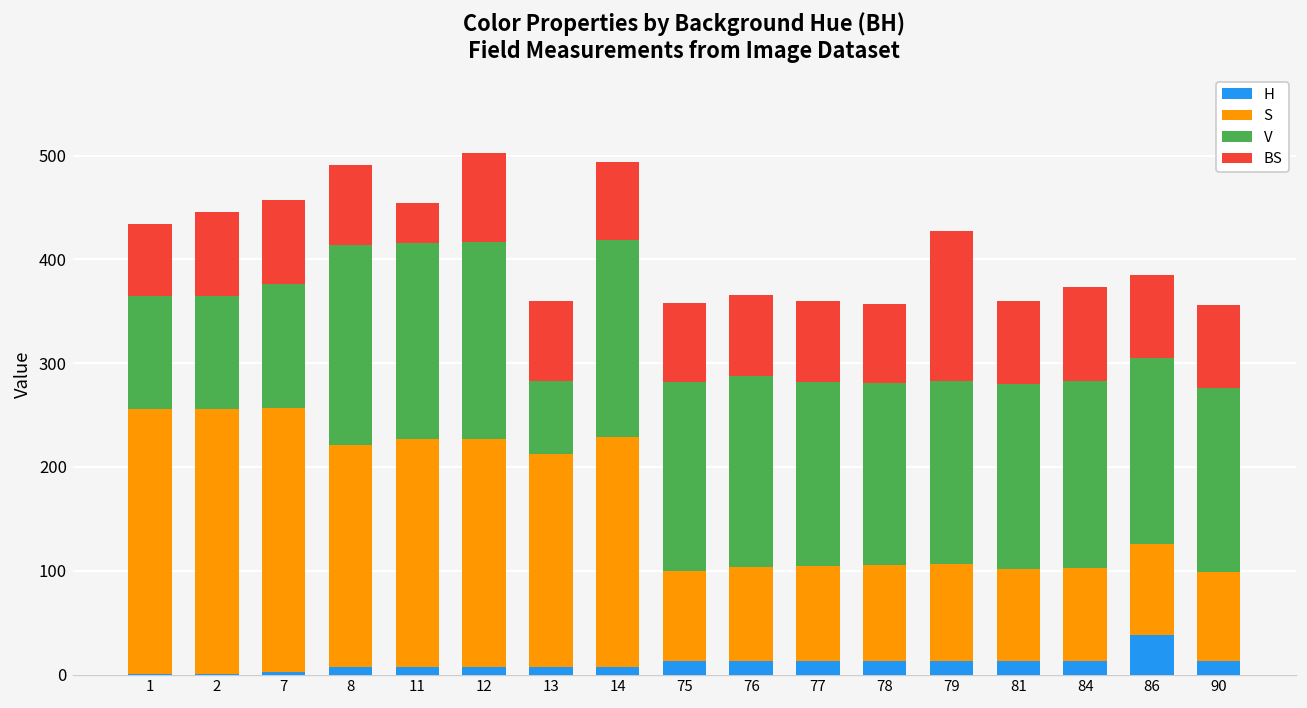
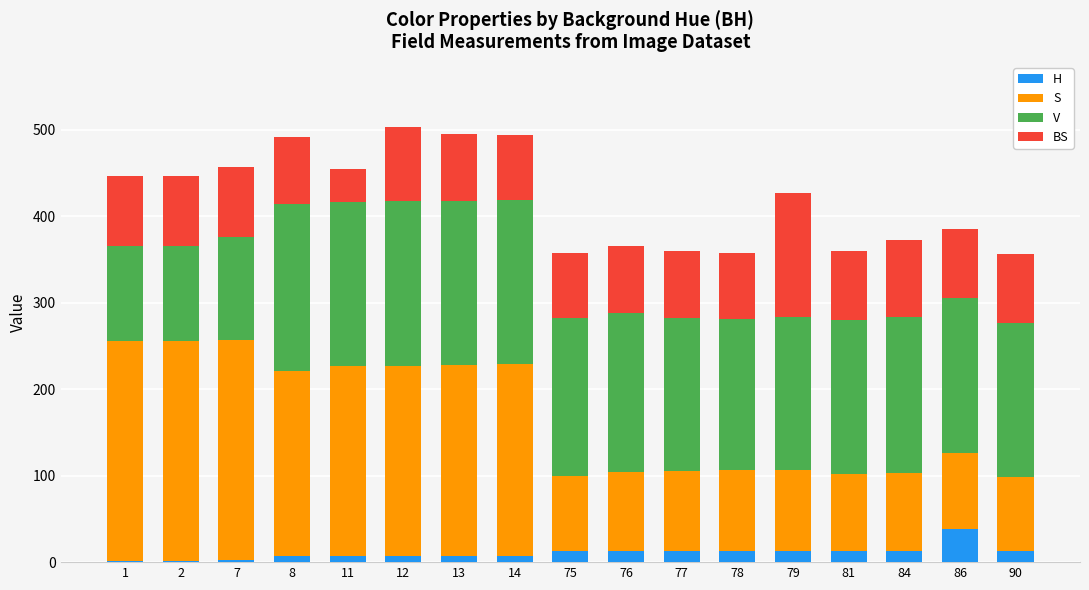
BS, 1: 70 -> 80
S, 13: 210 -> 220
V, 13: 70 -> 190
